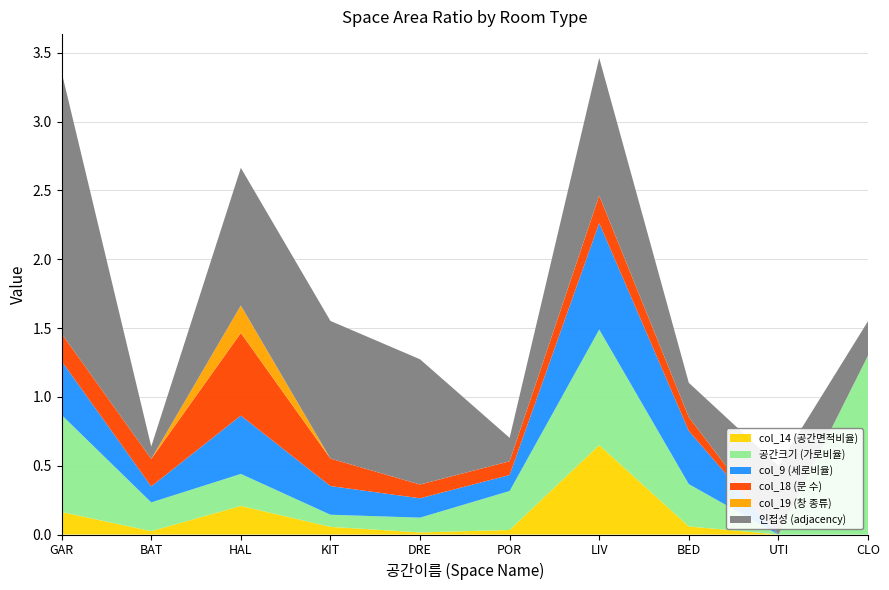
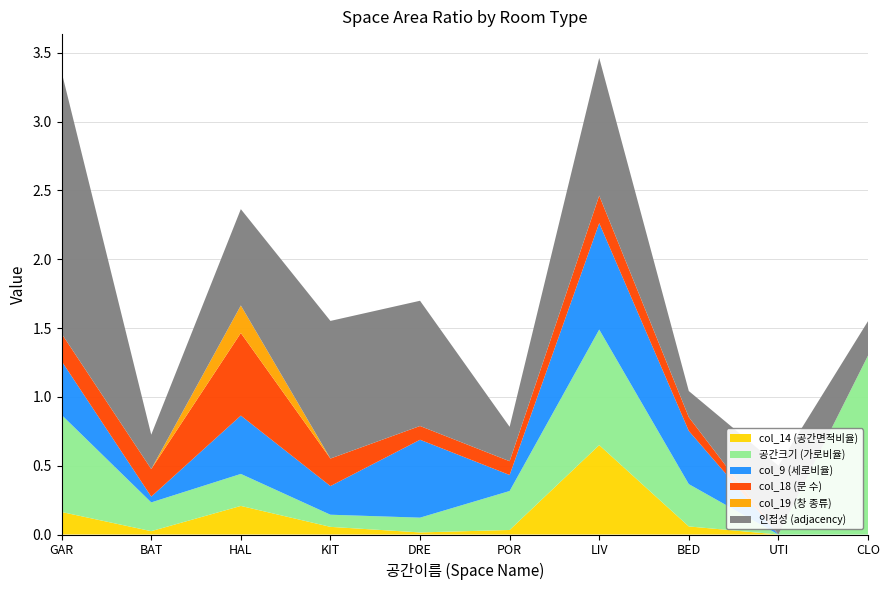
col_9 (세로비율), BAT: 0.12 -> 0.04
인접성 (adjacency), BAT: 0.09 -> 0.25
인접성 (adjacency), HAL: 1.0 -> 0.7
col_9 (세로비율), DRE: 0.14 -> 0.57
인접성 (adjacency), POR: 0.17 -> 0.25
인접성 (adjacency), BED: 0.25 -> 0.19
